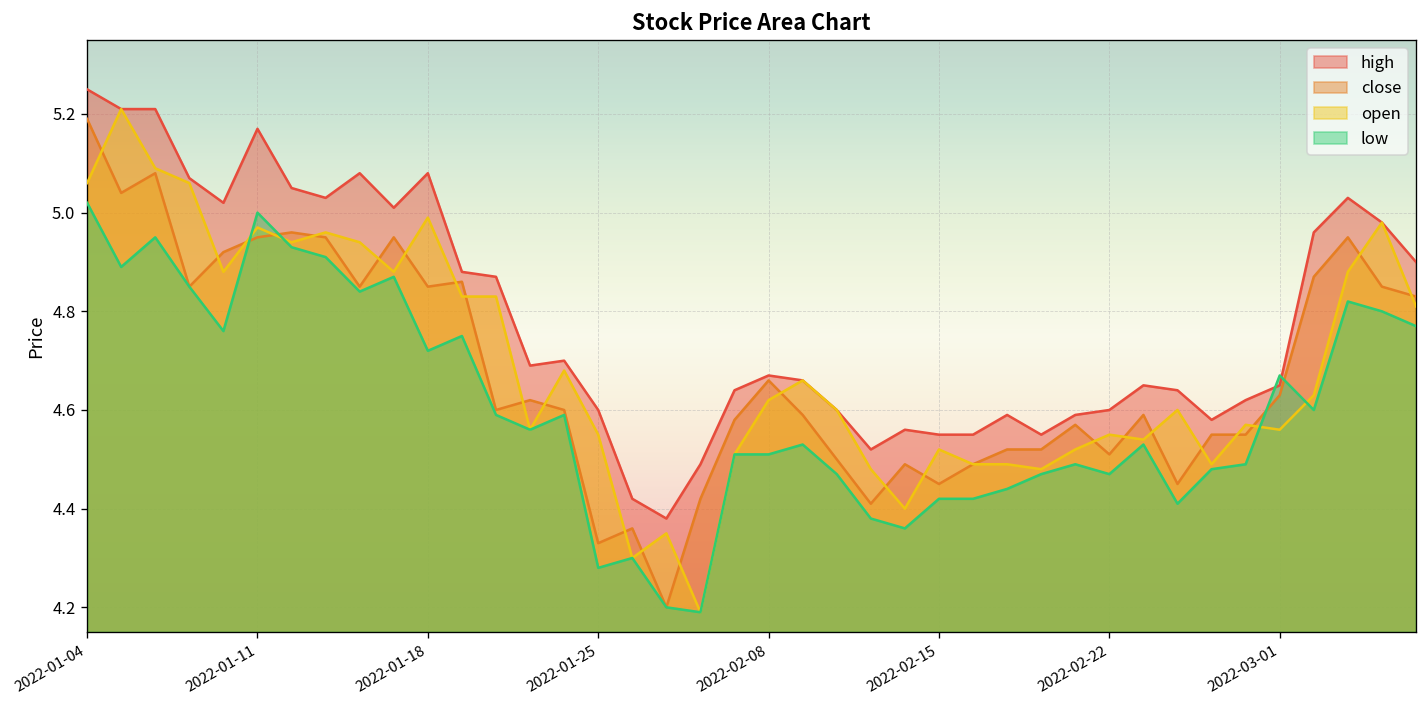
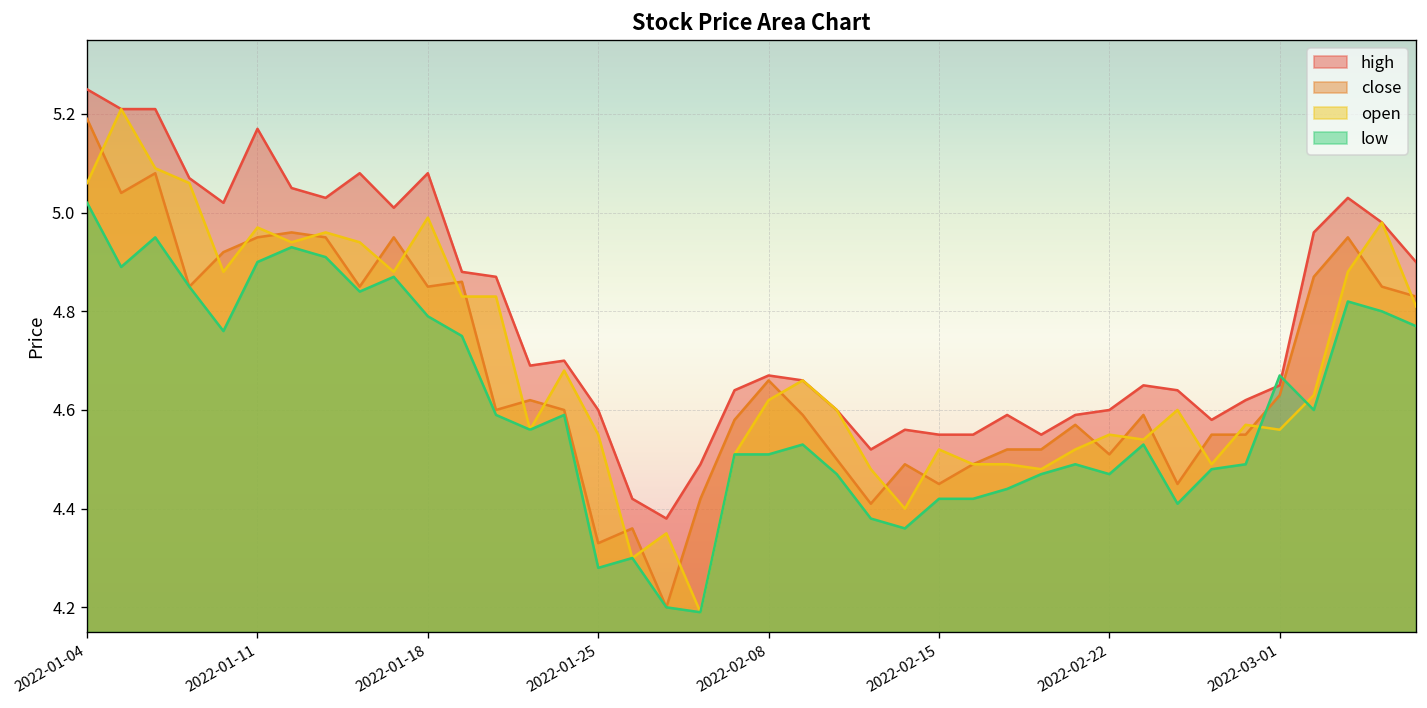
low, 2022-01-11: 5.0 -> 4.9
low, 2022-01-18: 4.72 -> 4.79
